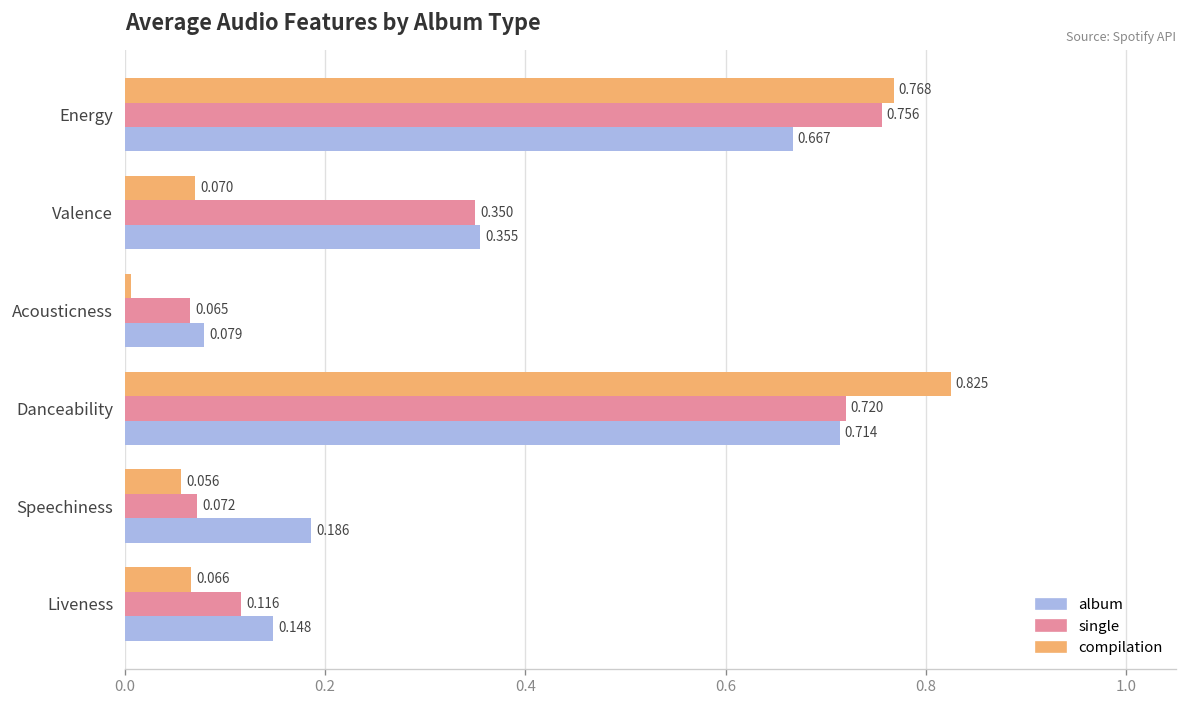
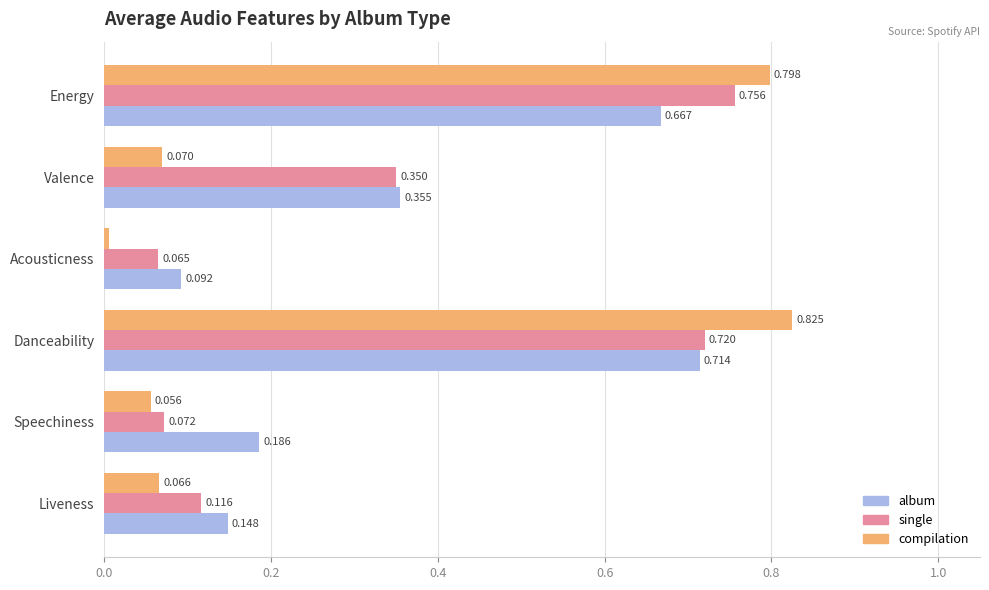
compilation, Energy: 0.768 -> 0.798
album, Acousticness: 0.079 -> 0.092
